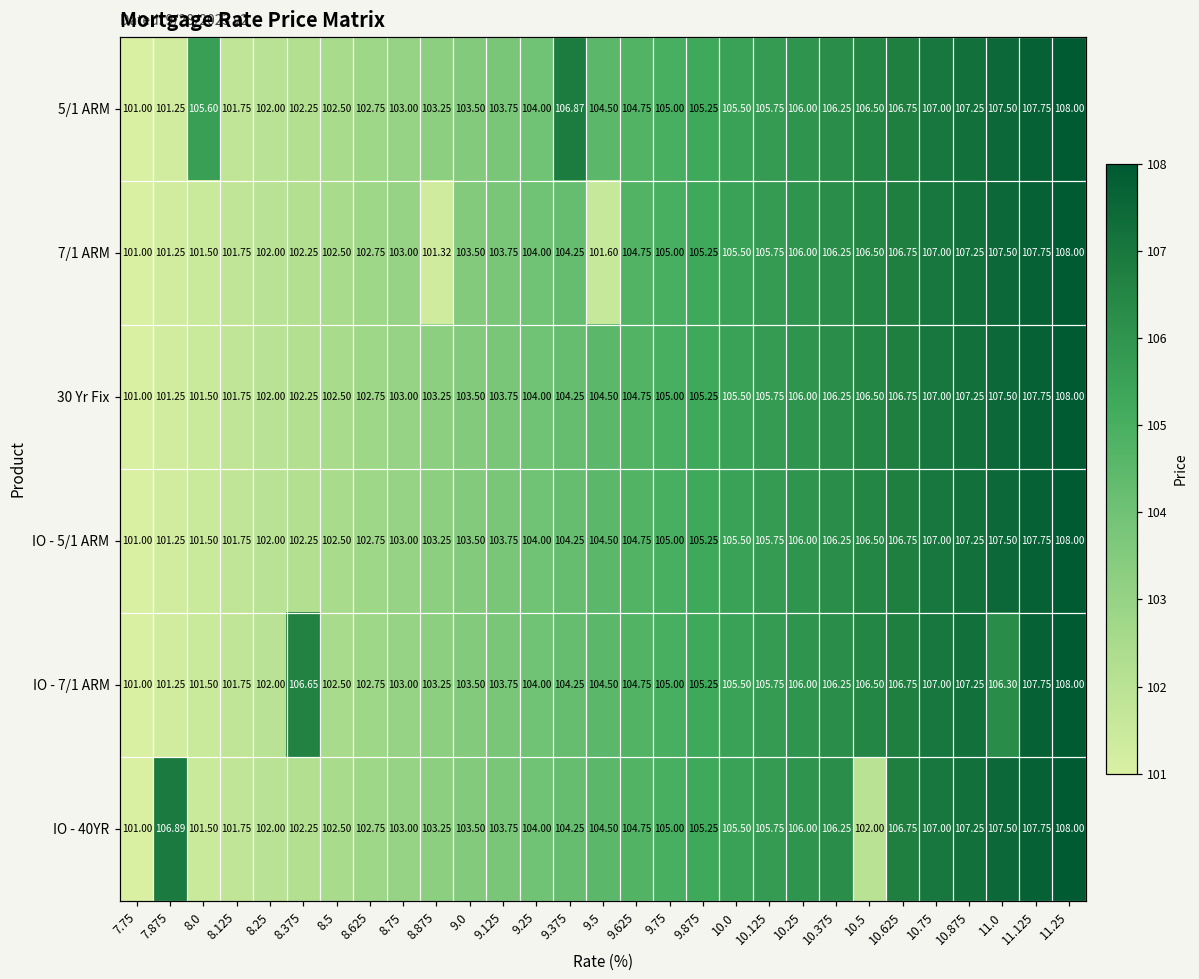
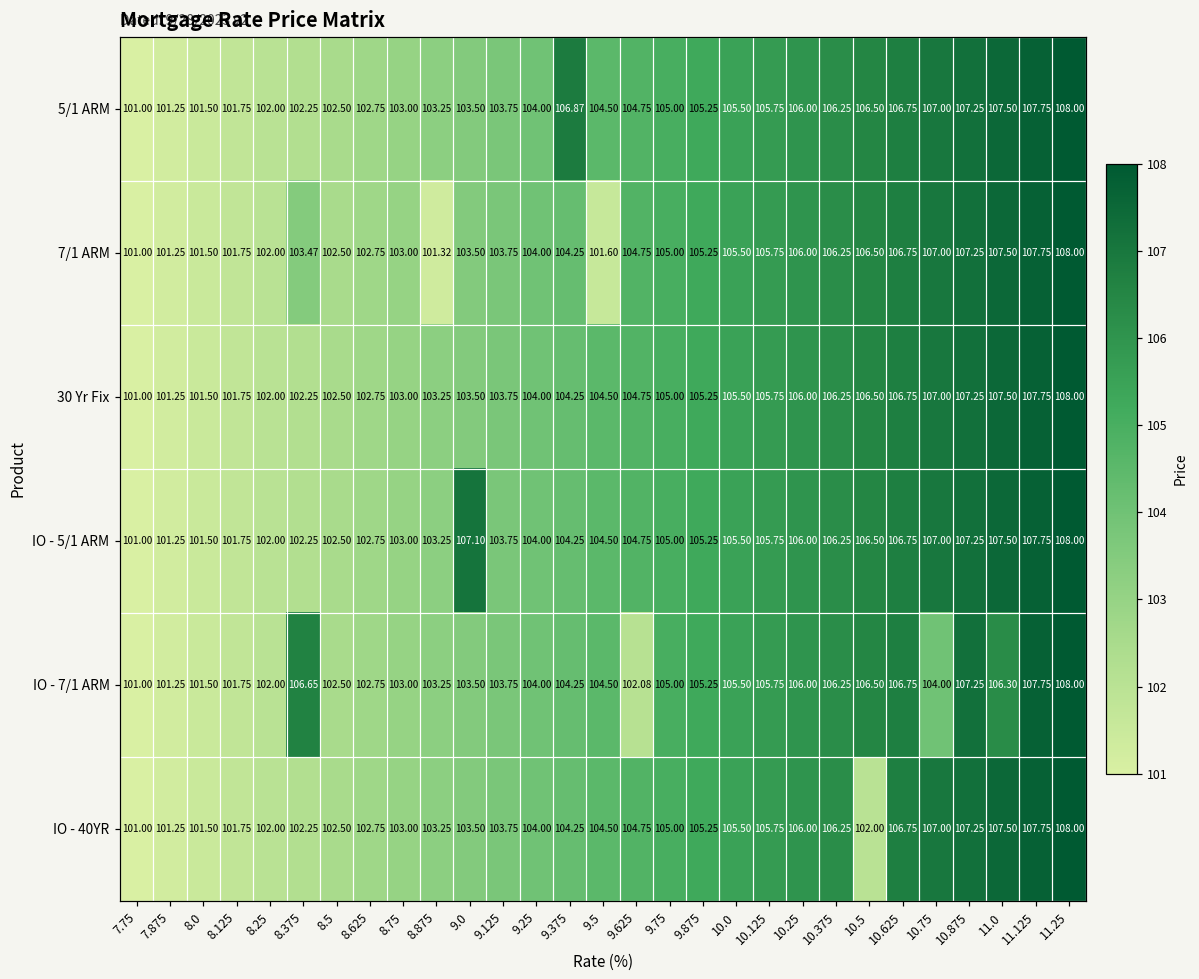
5/1 ARM, 8.0: 105.60 -> 101.50
7/1 ARM, 8.375: 102.25 -> 103.47
IO - 5/1 ARM, 9.0: 103.50 -> 107.10
IO - 7/1 ARM, 9.625: 104.75 -> 102.08
IO - 7/1 ARM, 10.75: 107.00 -> 104.00
IO - 40YR, 7.875: 106.89 -> 101.25
